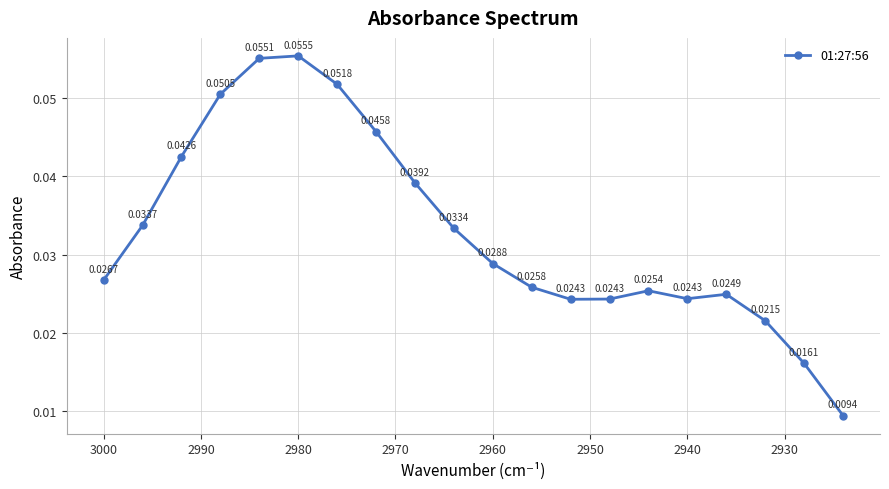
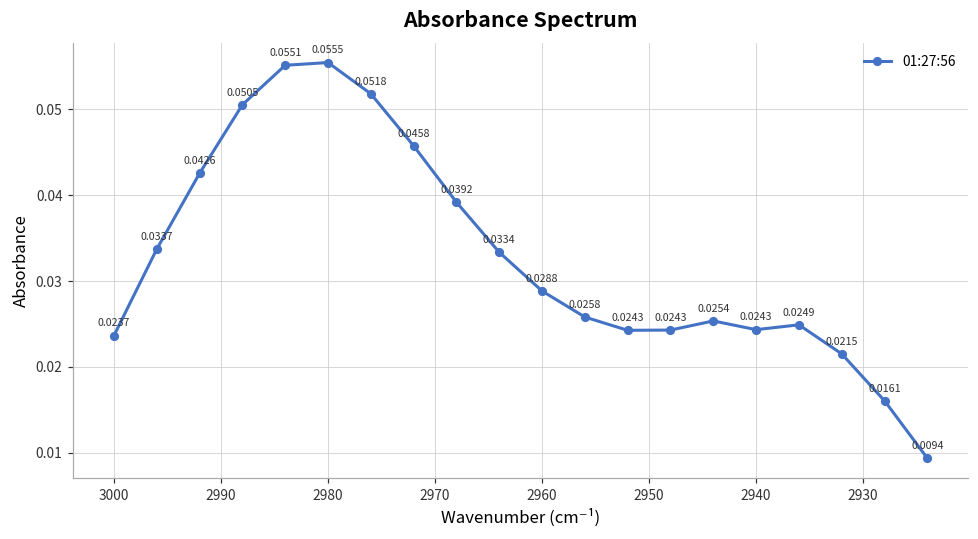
3000: 0.0267 -> 0.0237
